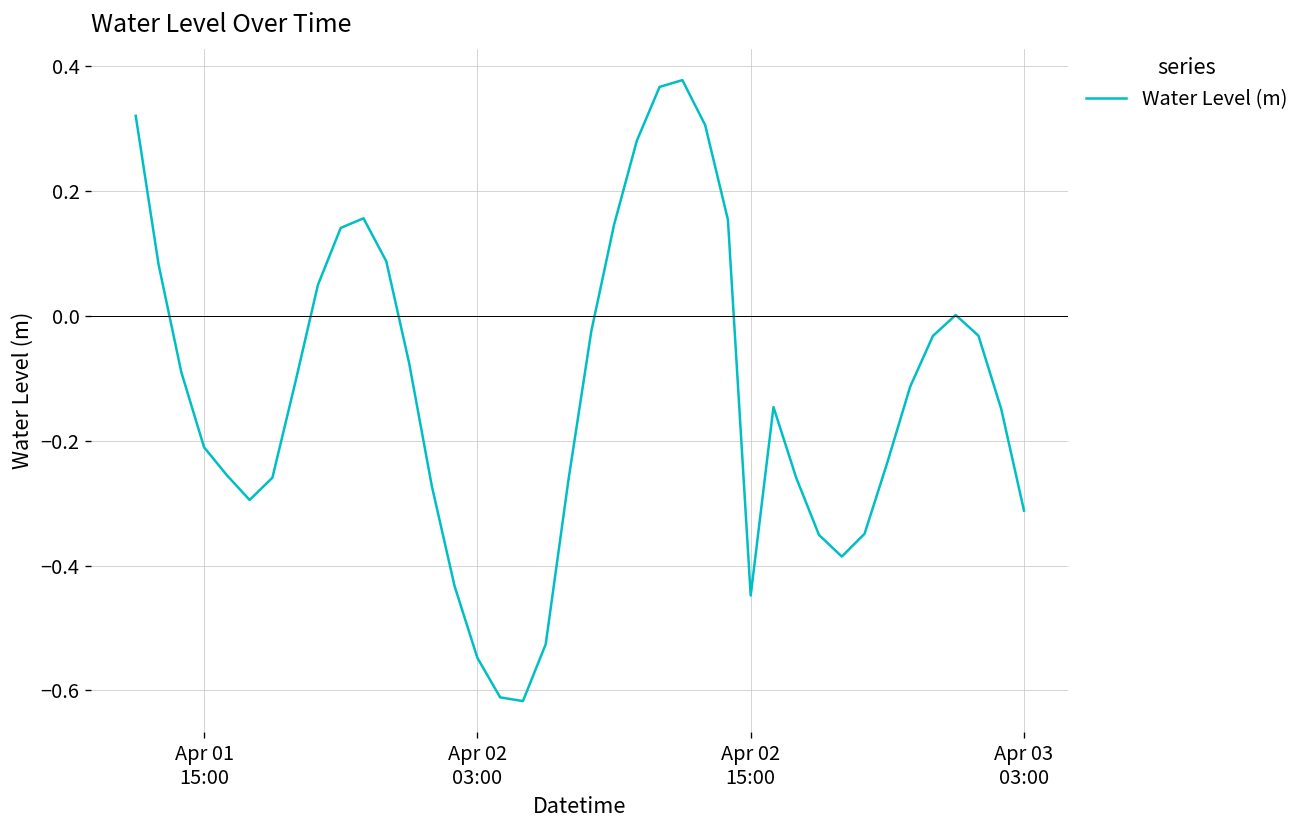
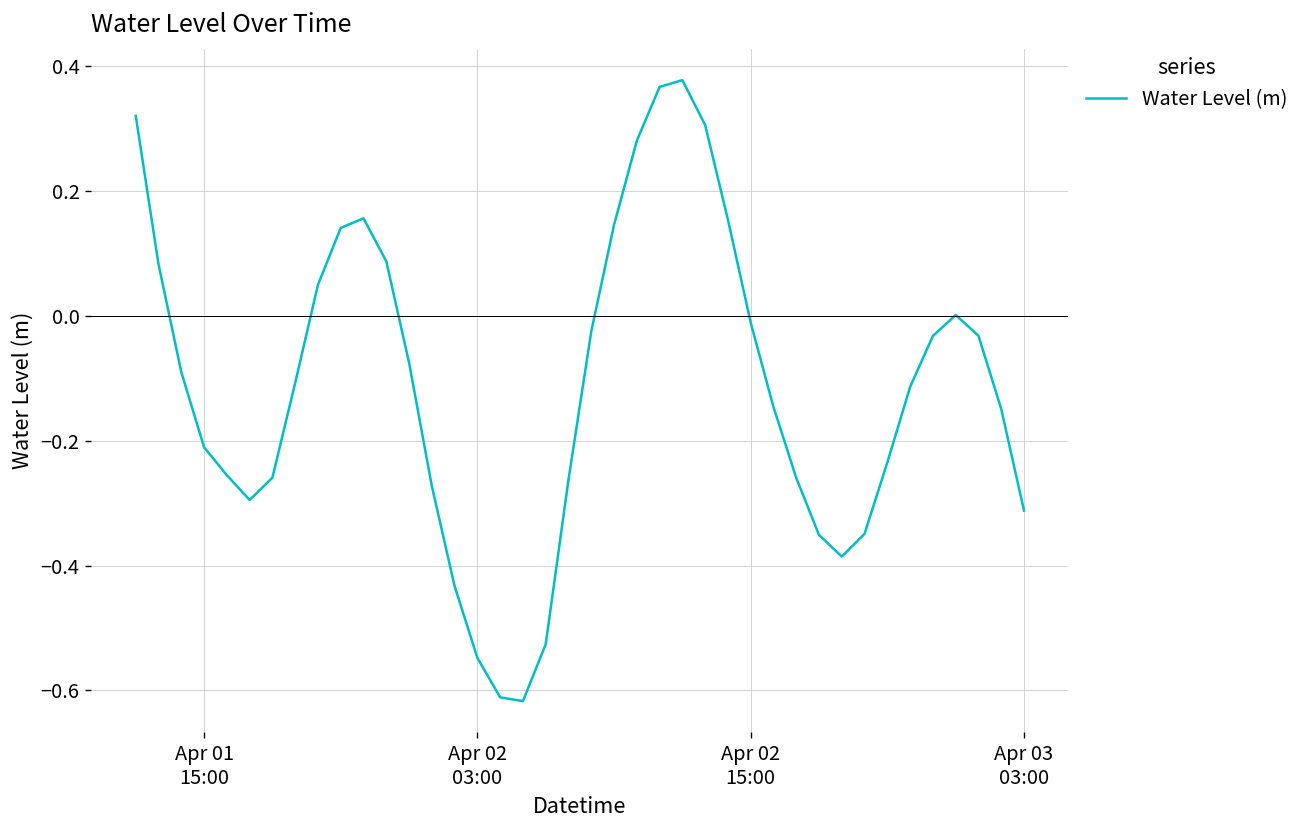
Apr 02 15:00: -0.45 -> -0.01
